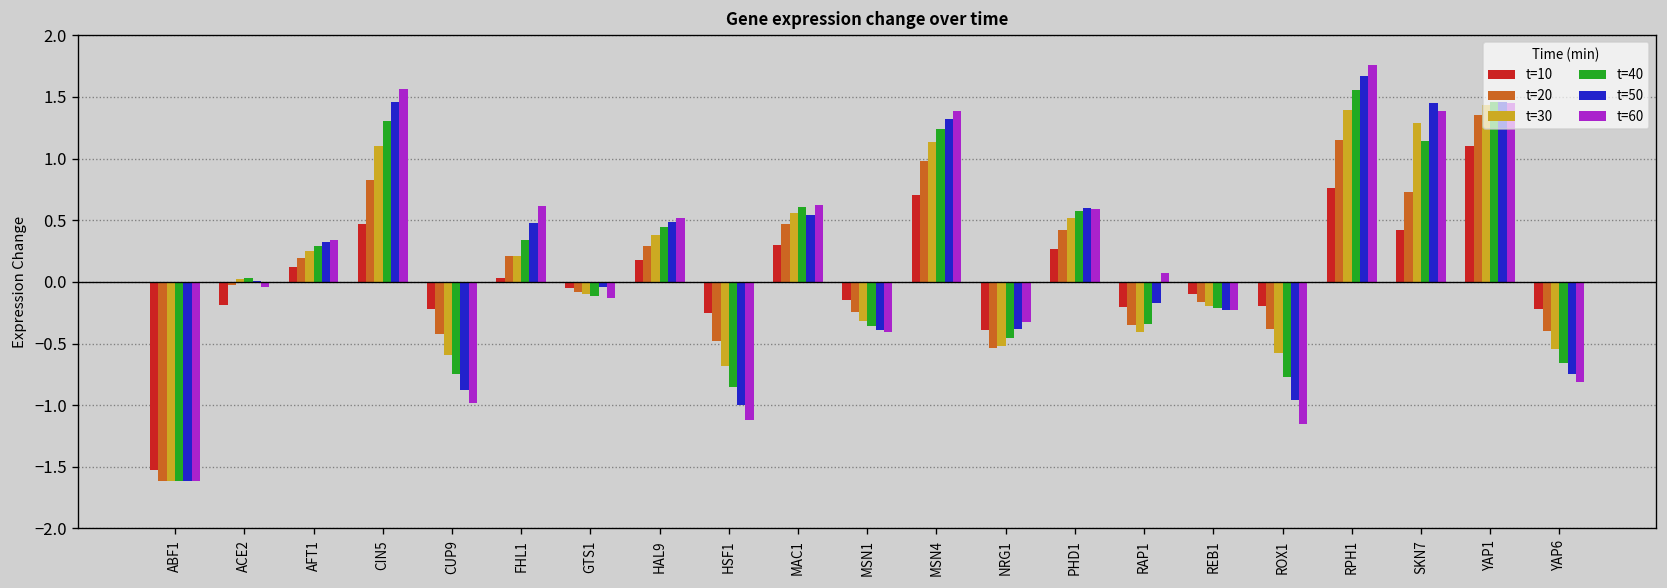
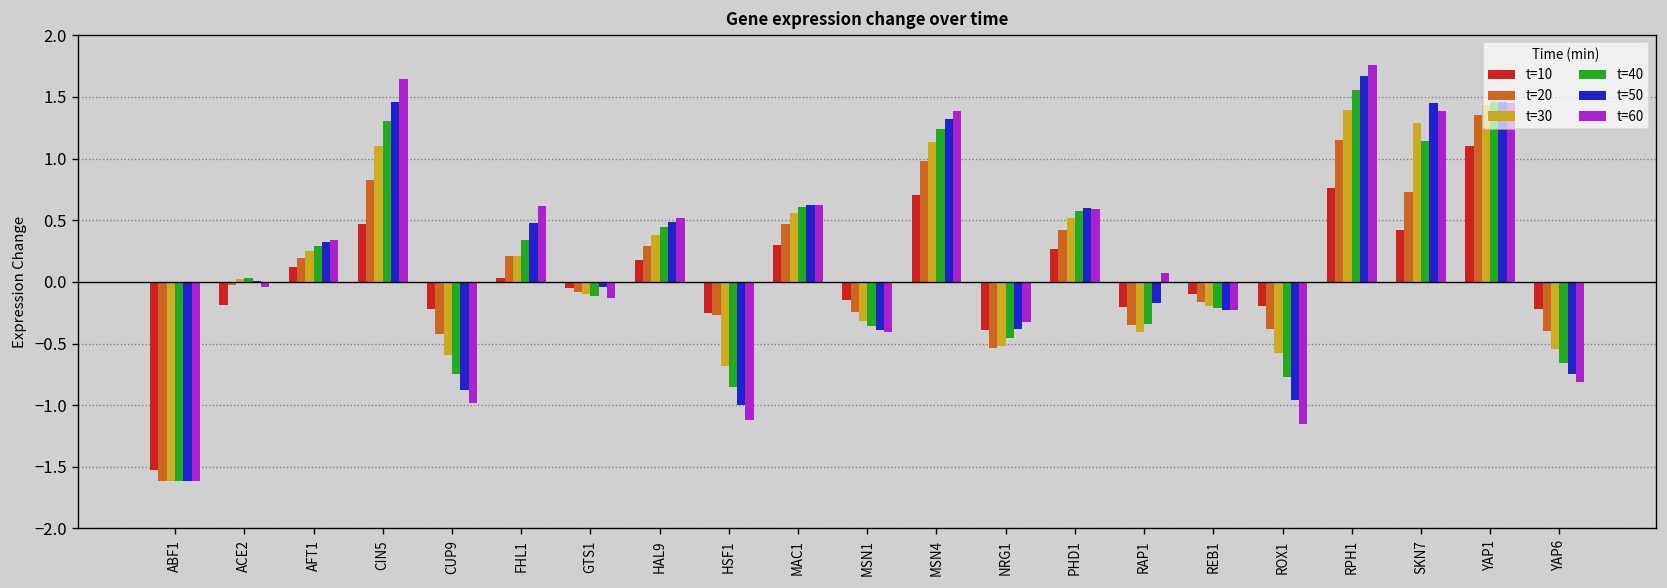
t=60, CIN5: 1.56 -> 1.64
t=20, HSF1: -0.48 -> -0.27
t=50, MAC1: 0.54 -> 0.62
